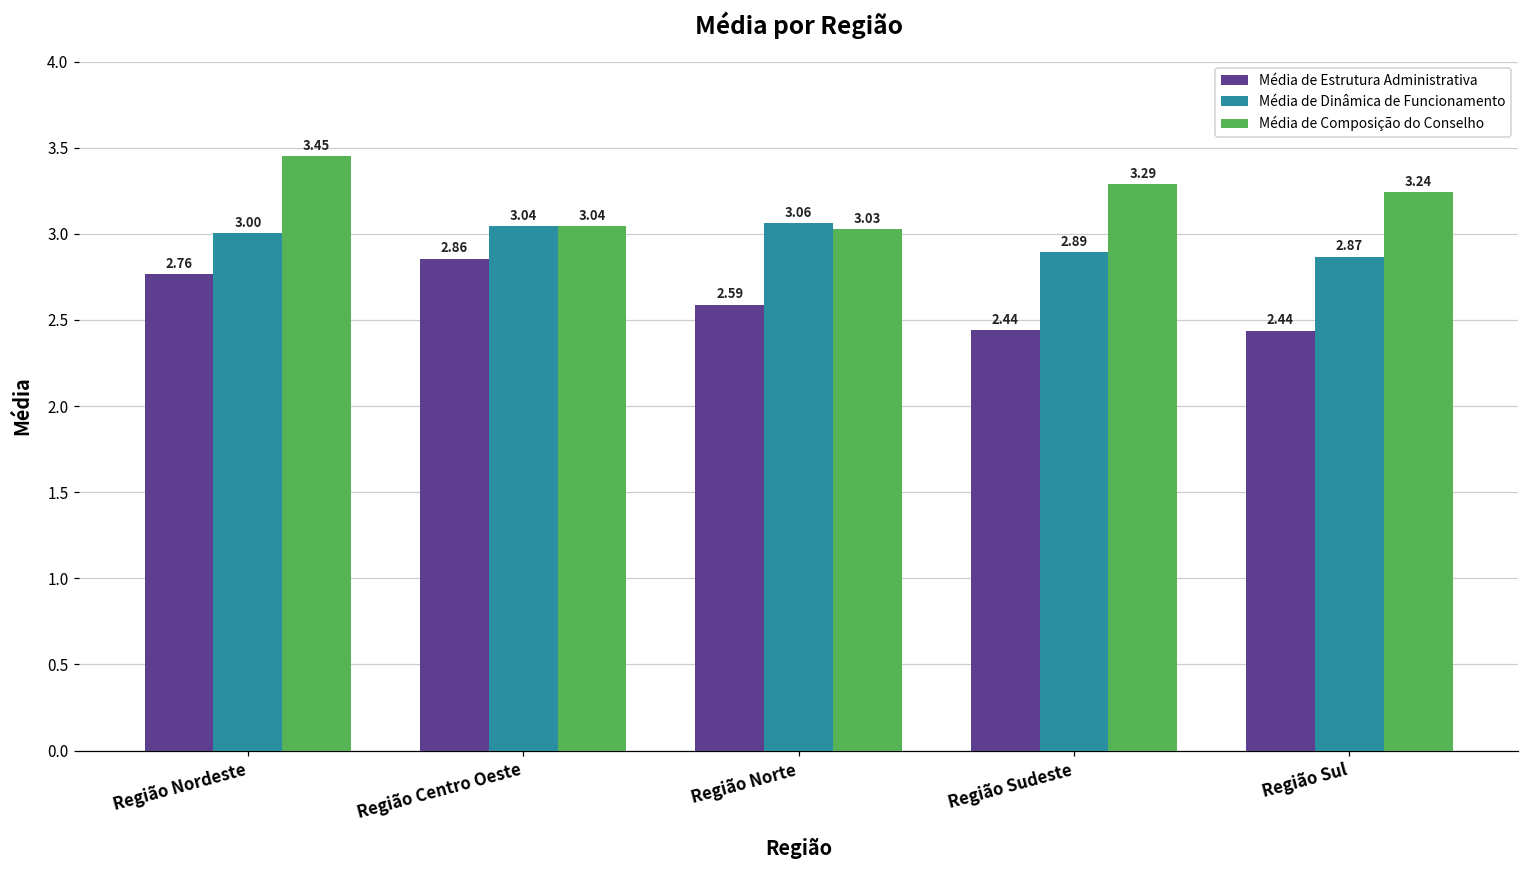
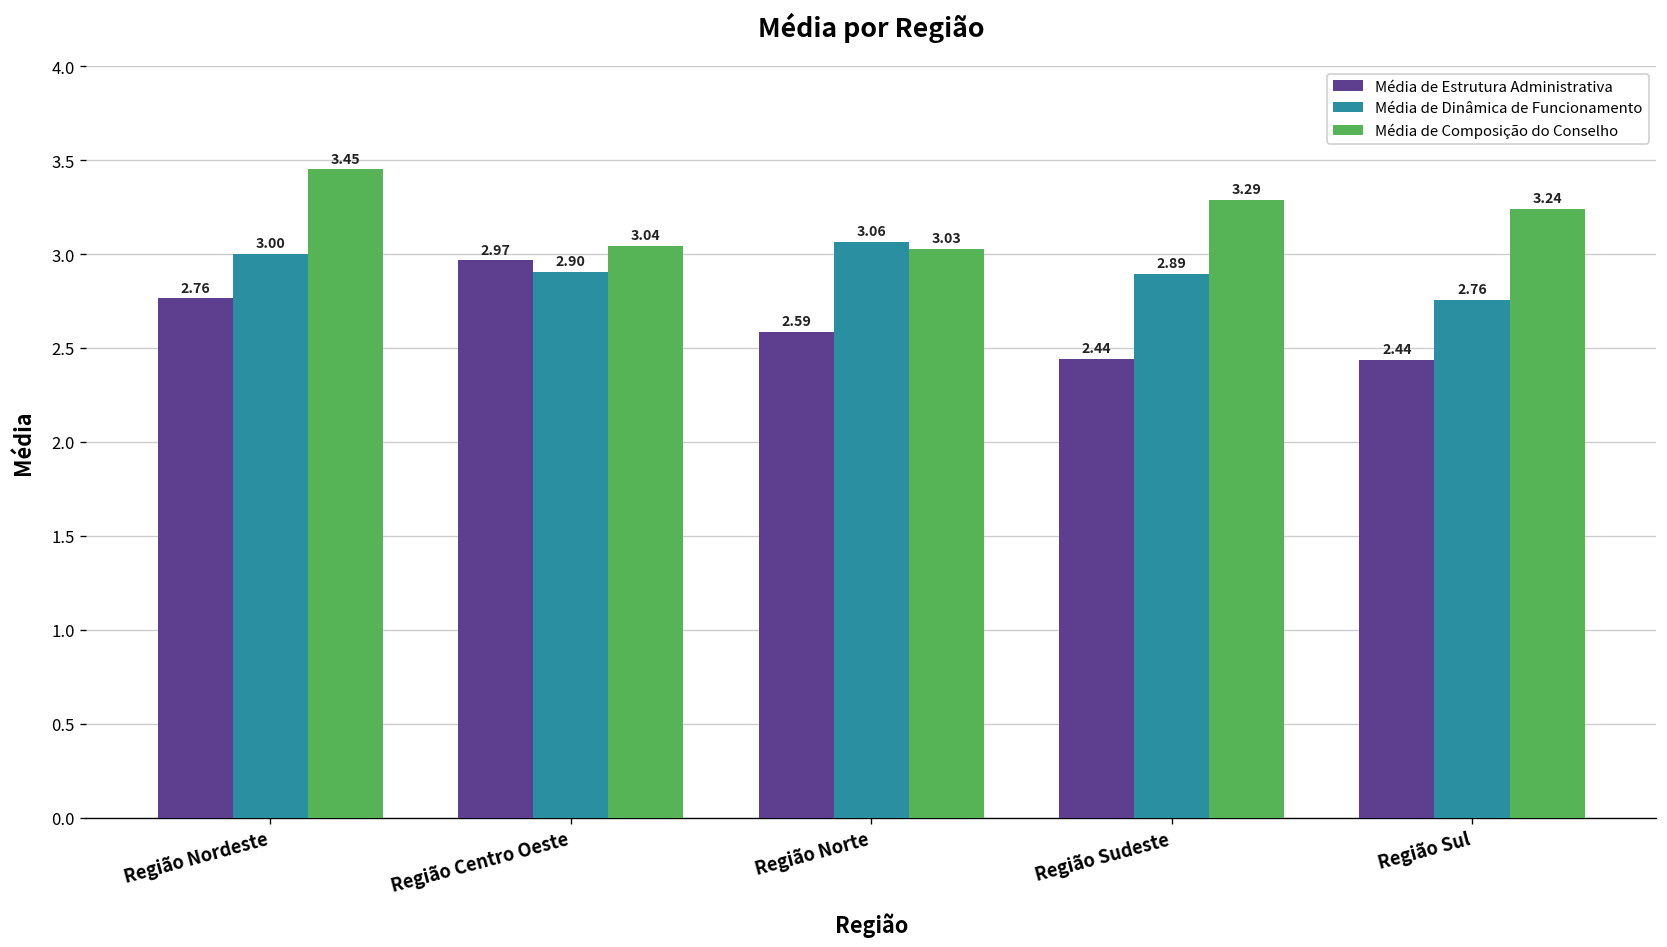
Média de Estrutura Administrativa, Região Centro Oeste: 2.86 -> 2.97
Média de Dinâmica de Funcionamento, Região Centro Oeste: 3.04 -> 2.90
Média de Dinâmica de Funcionamento, Região Sul: 2.87 -> 2.76
